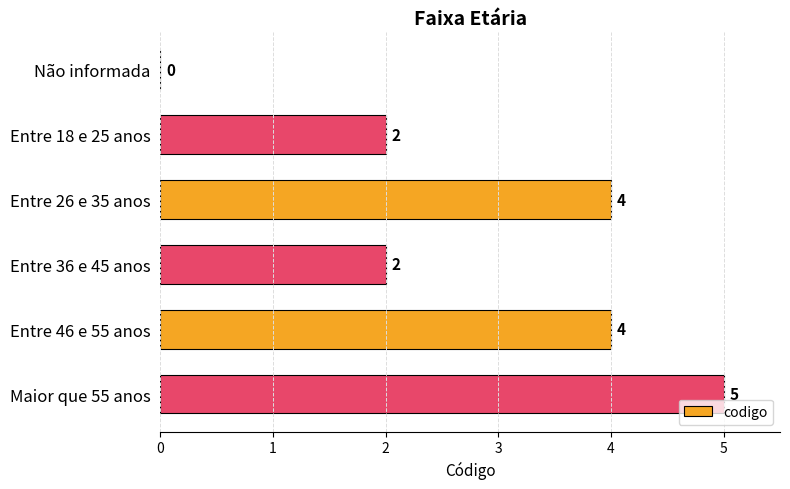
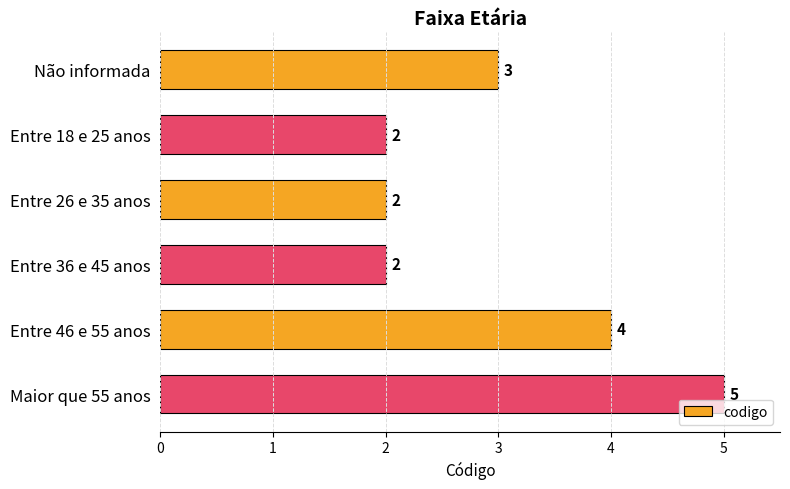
Não informada: 0 -> 3
Entre 26 e 35 anos: 4 -> 2
